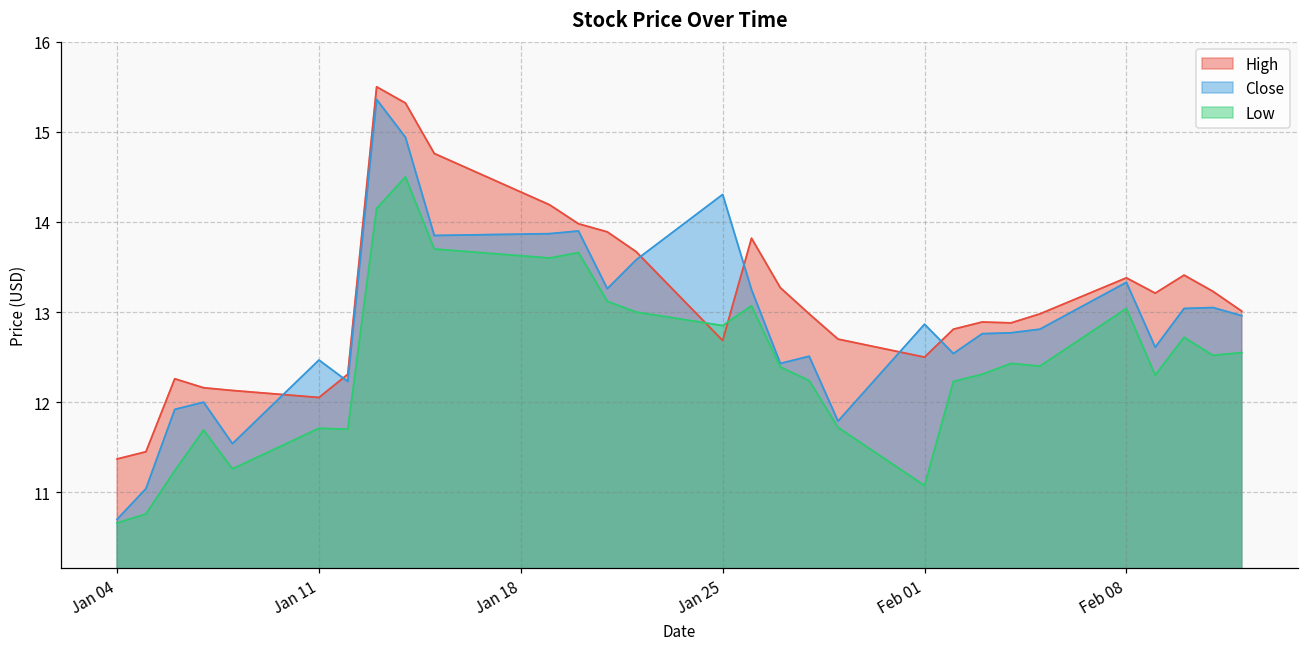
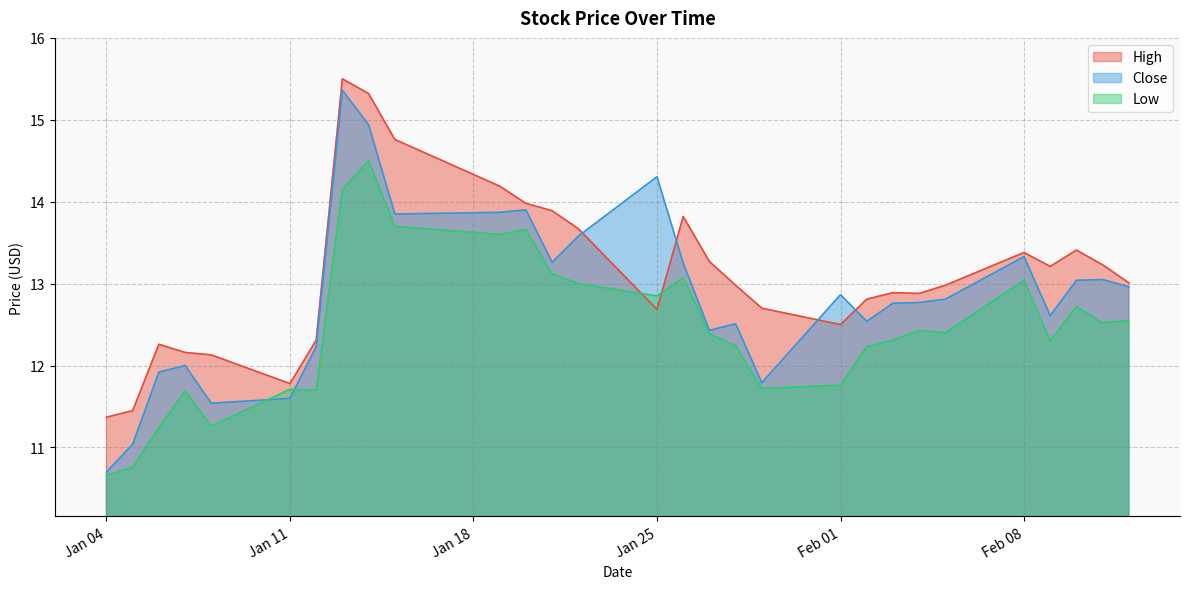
High, Jan 11: 12.1 -> 11.8
Close, Jan 11: 12.5 -> 11.6
Low, Feb 01: 11.1 -> 11.8
